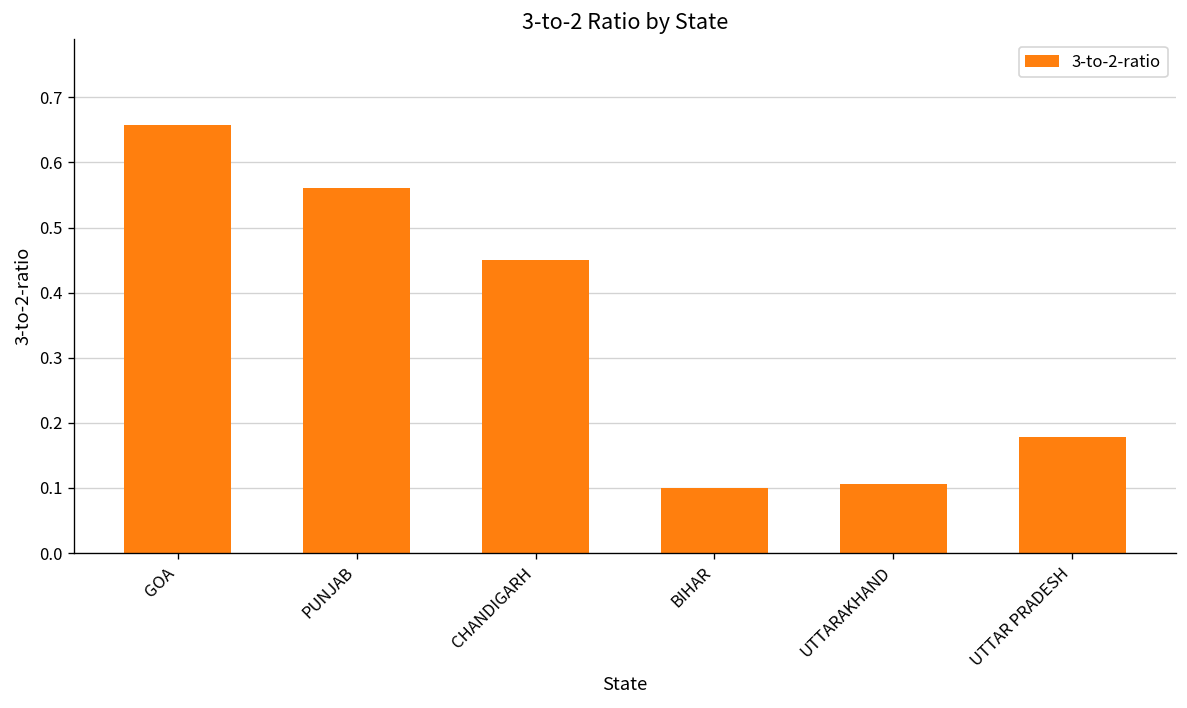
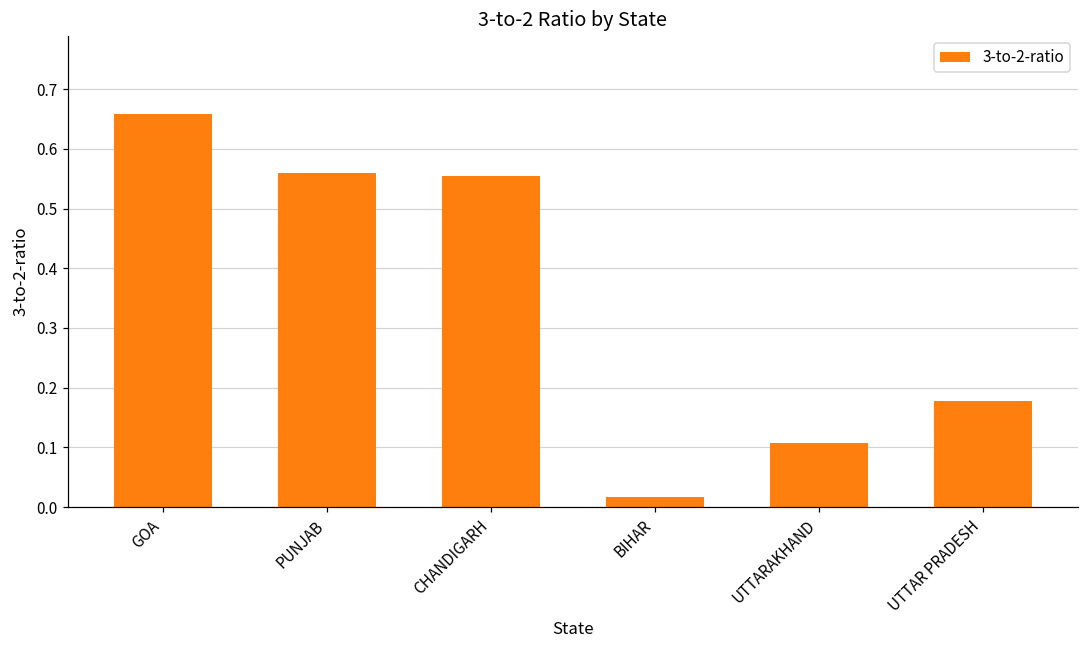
CHANDIGARH: 0.45 -> 0.56
BIHAR: 0.10 -> 0.02
